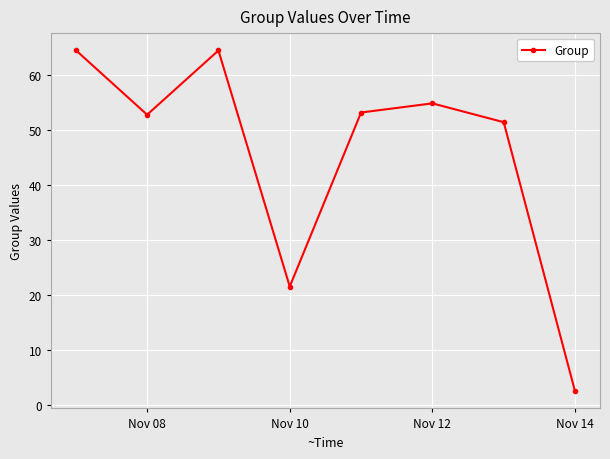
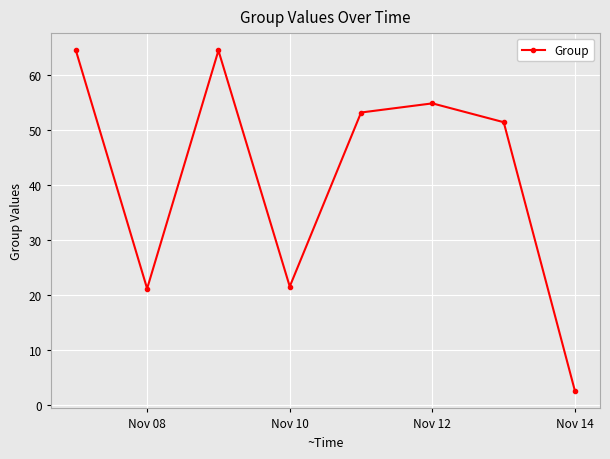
Nov 08: 53 -> 21
